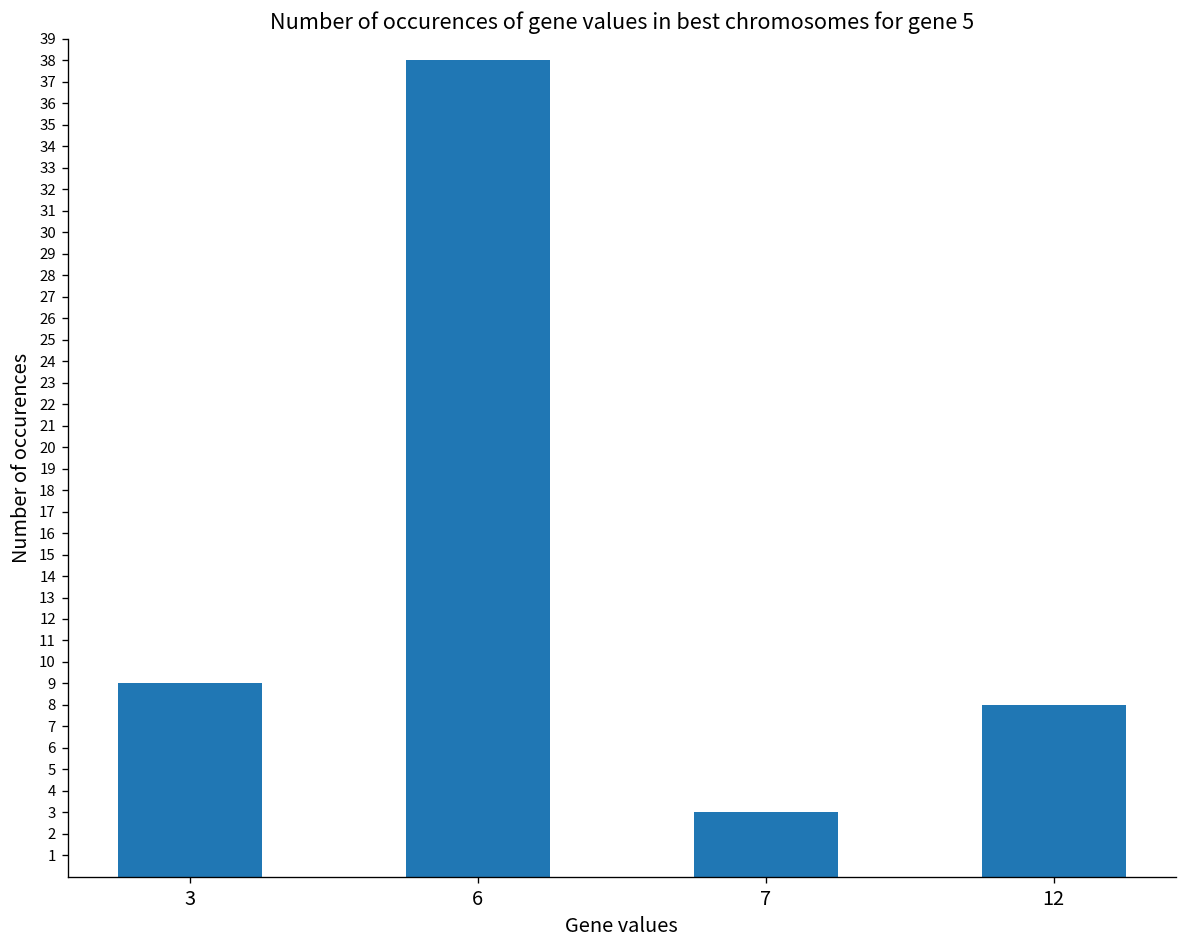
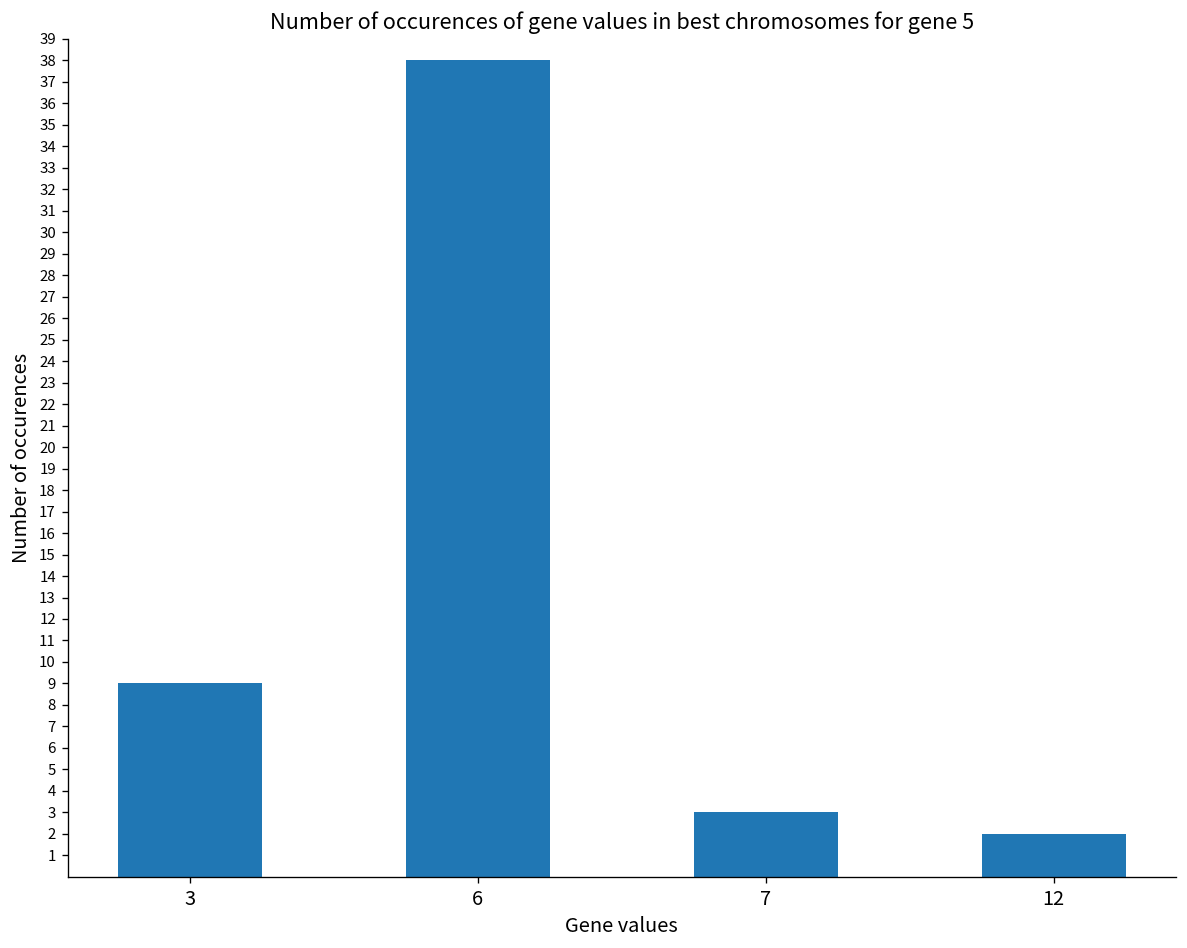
12: 8 -> 2
